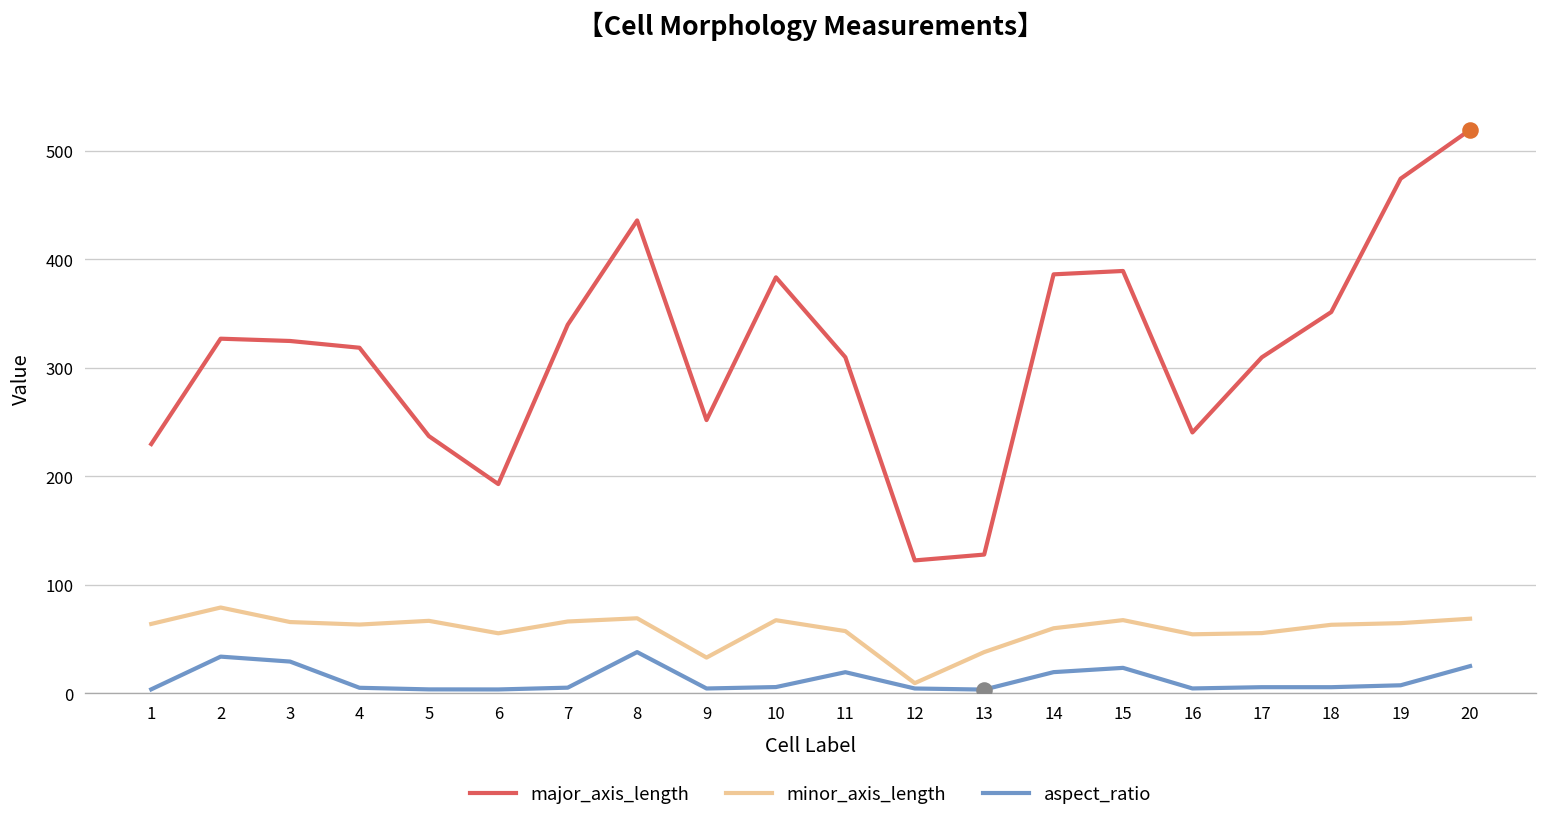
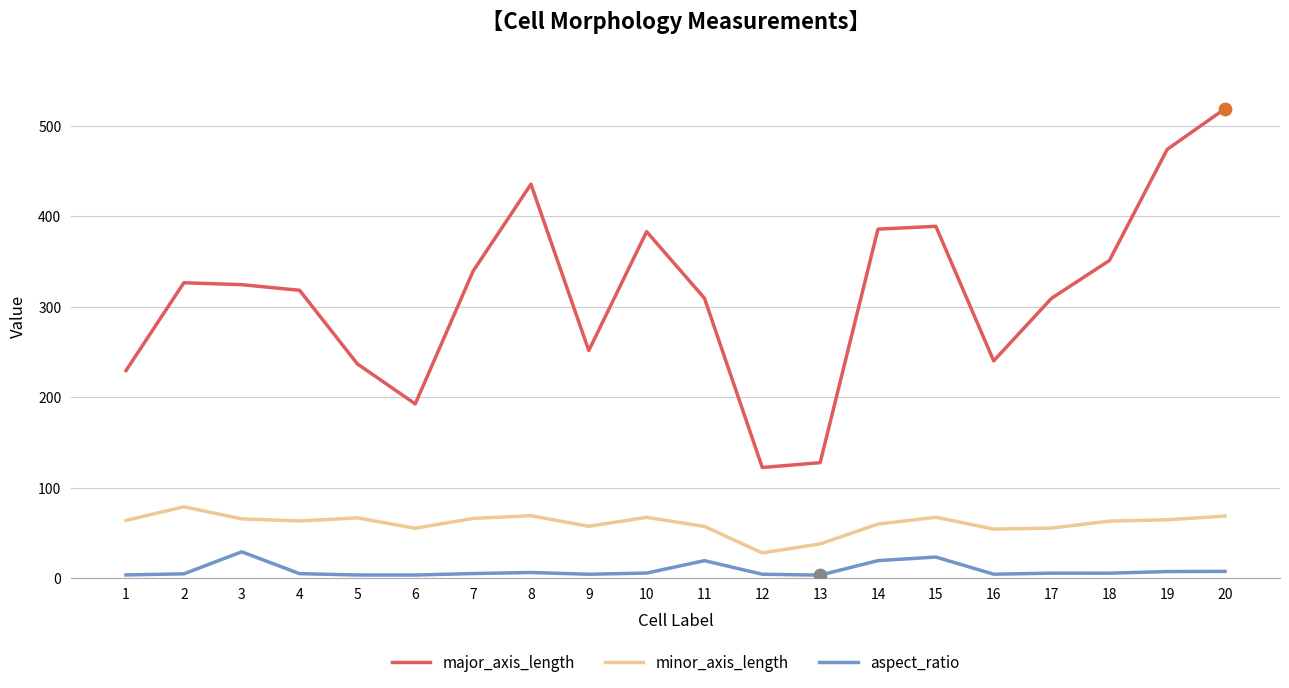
aspect_ratio, 2: 30 -> 0
aspect_ratio, 8: 40 -> 10
minor_axis_length, 9: 30 -> 60
minor_axis_length, 12: 10 -> 30
aspect_ratio, 20: 30 -> 10
